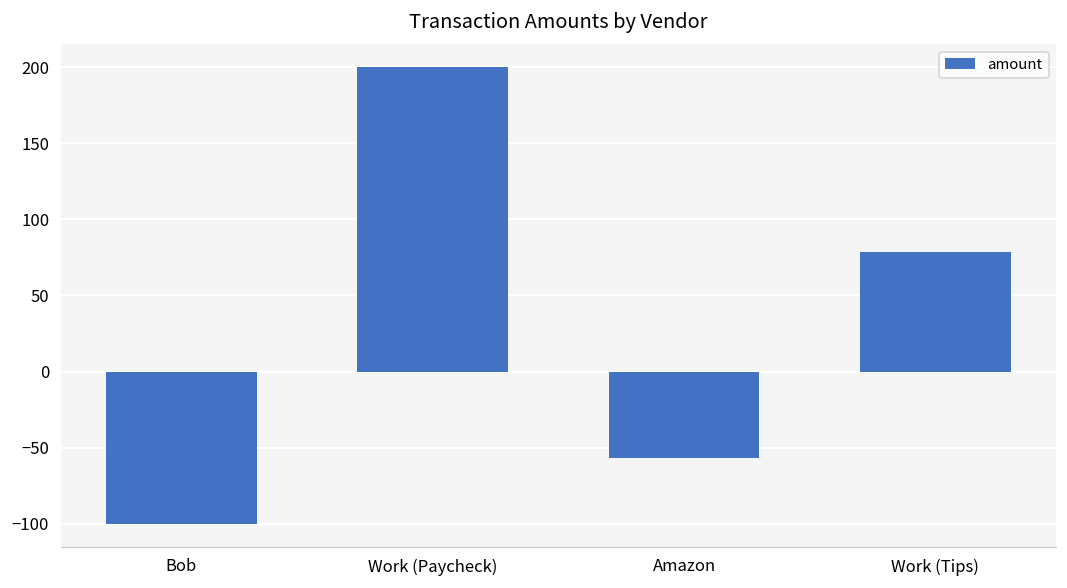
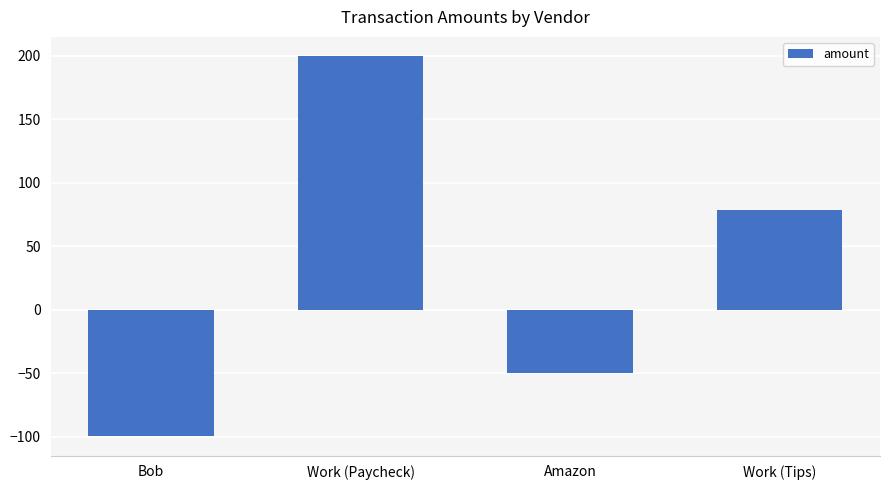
Amazon: -57 -> -50
